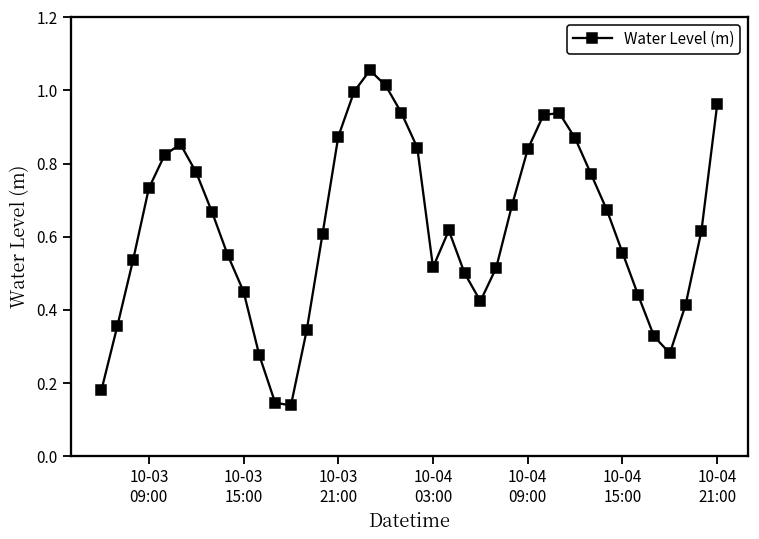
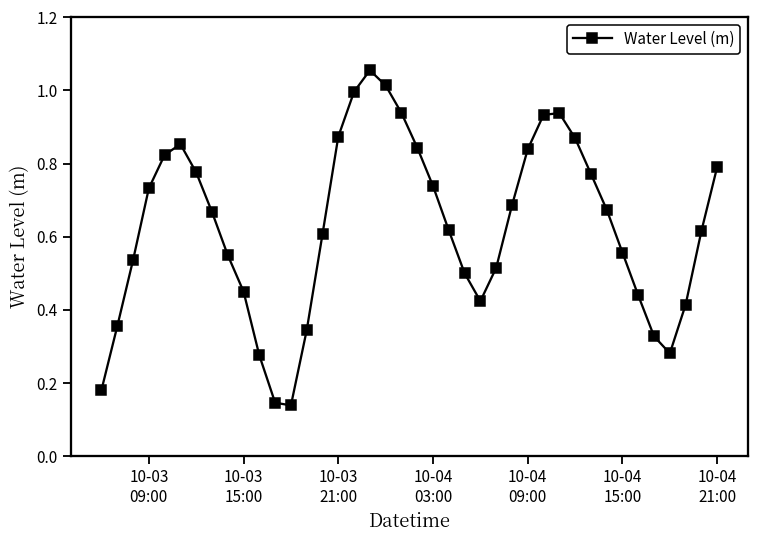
10-04 03:00: 0.52 -> 0.74
10-04 21:00: 0.96 -> 0.79
